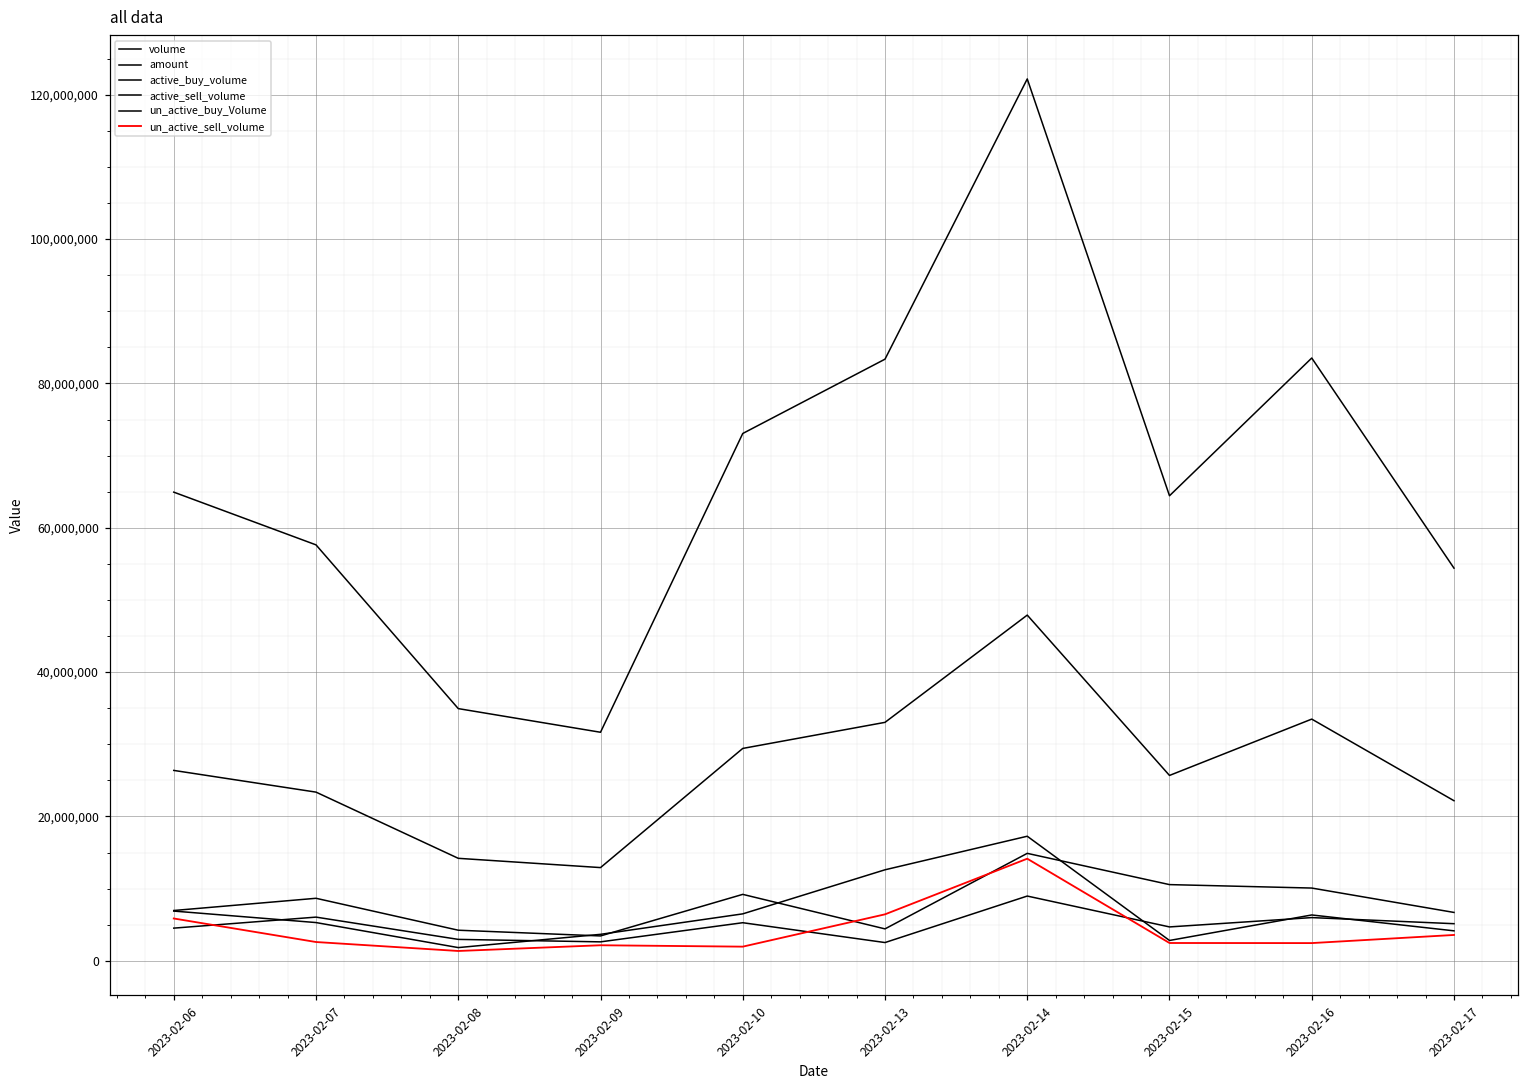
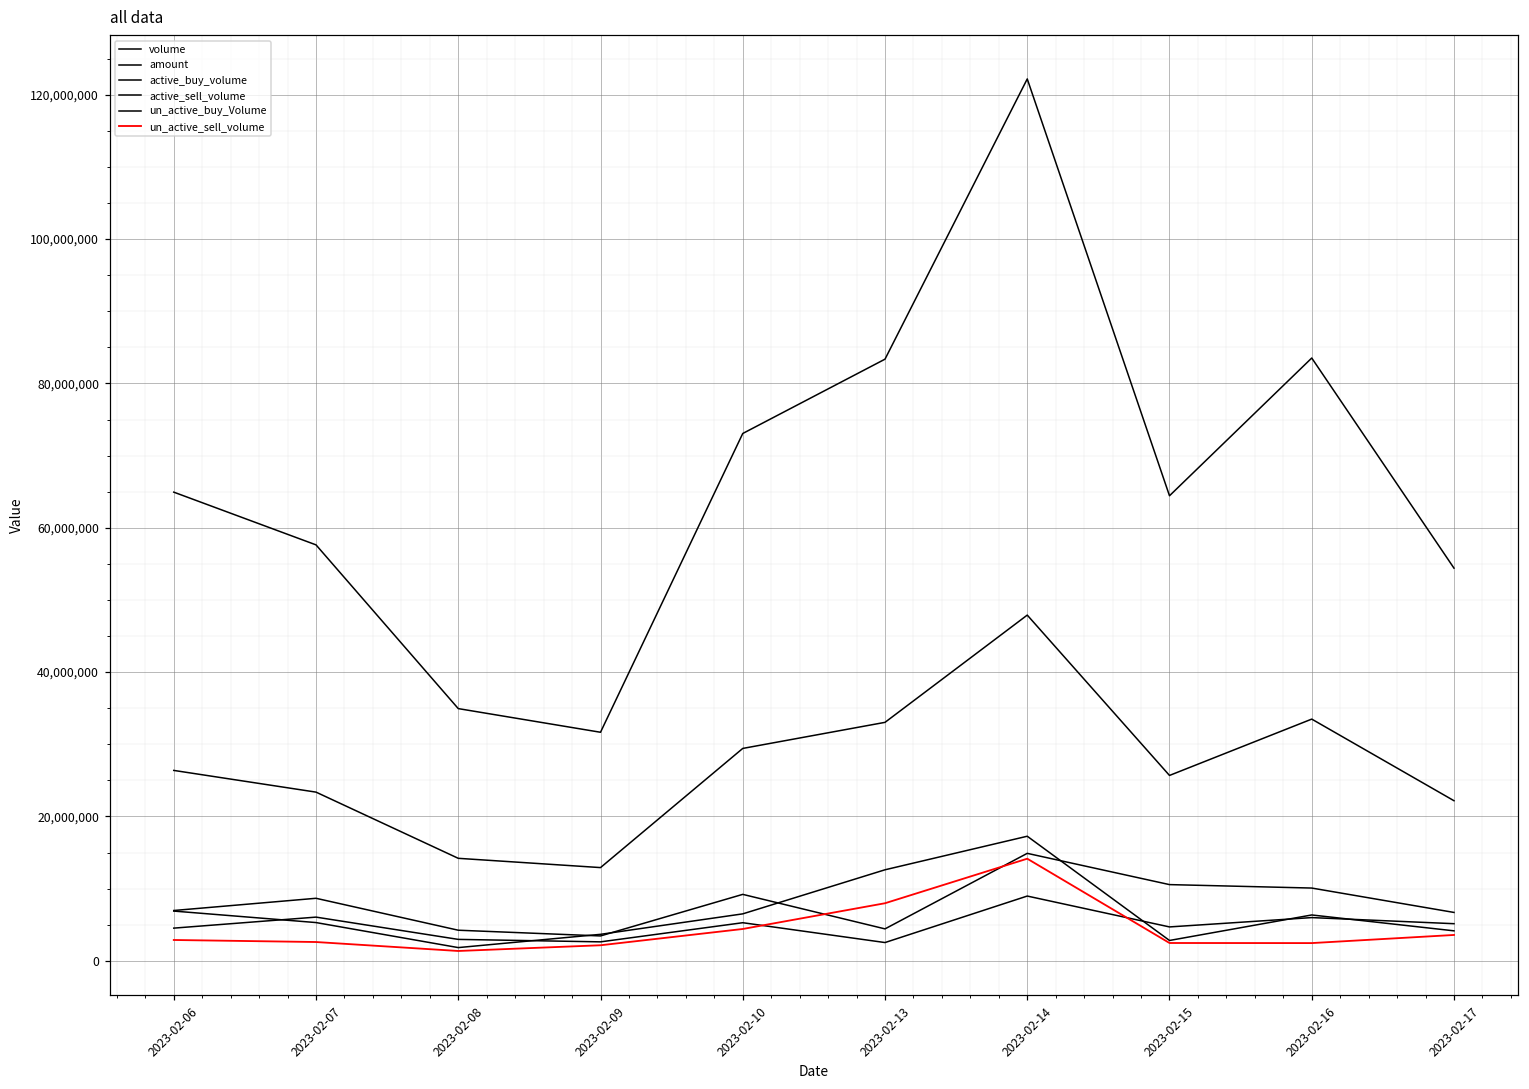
un_active_sell_volume, 2023-02-06: 6,000,000 -> 3,000,000
un_active_sell_volume, 2023-02-10: 2,000,000 -> 4,000,000
un_active_sell_volume, 2023-02-13: 6,000,000 -> 8,000,000
